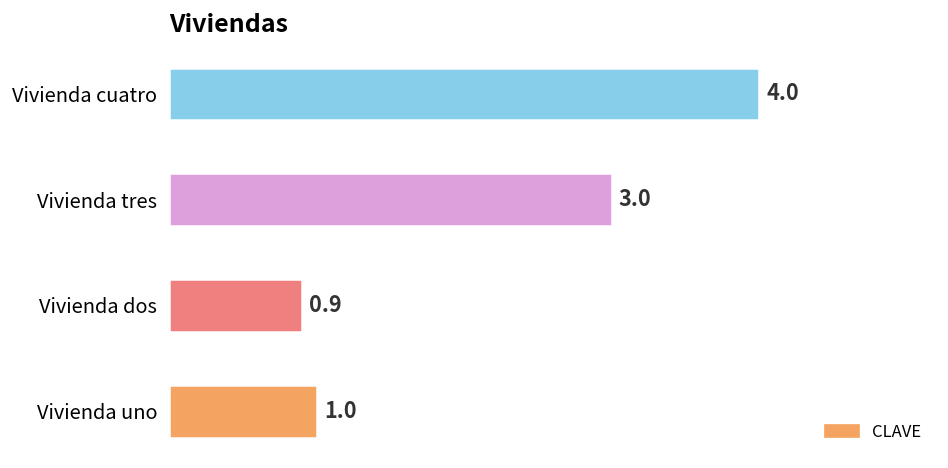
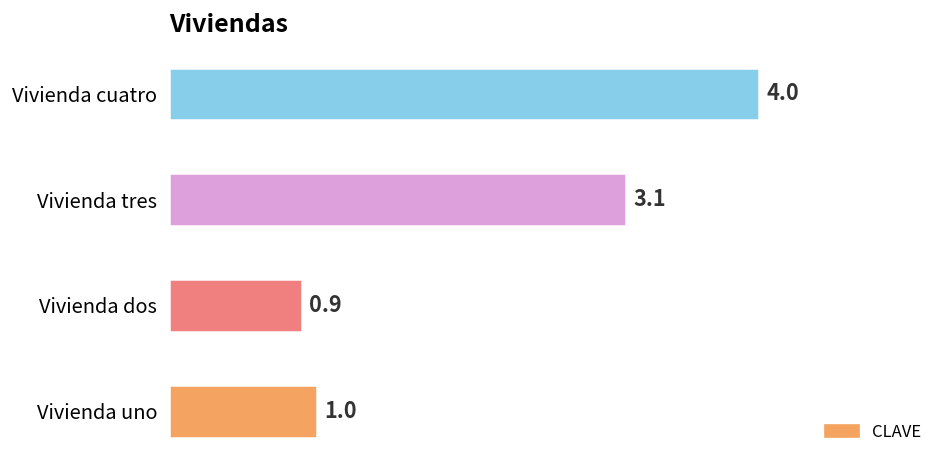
Vivienda tres: 3.0 -> 3.1
